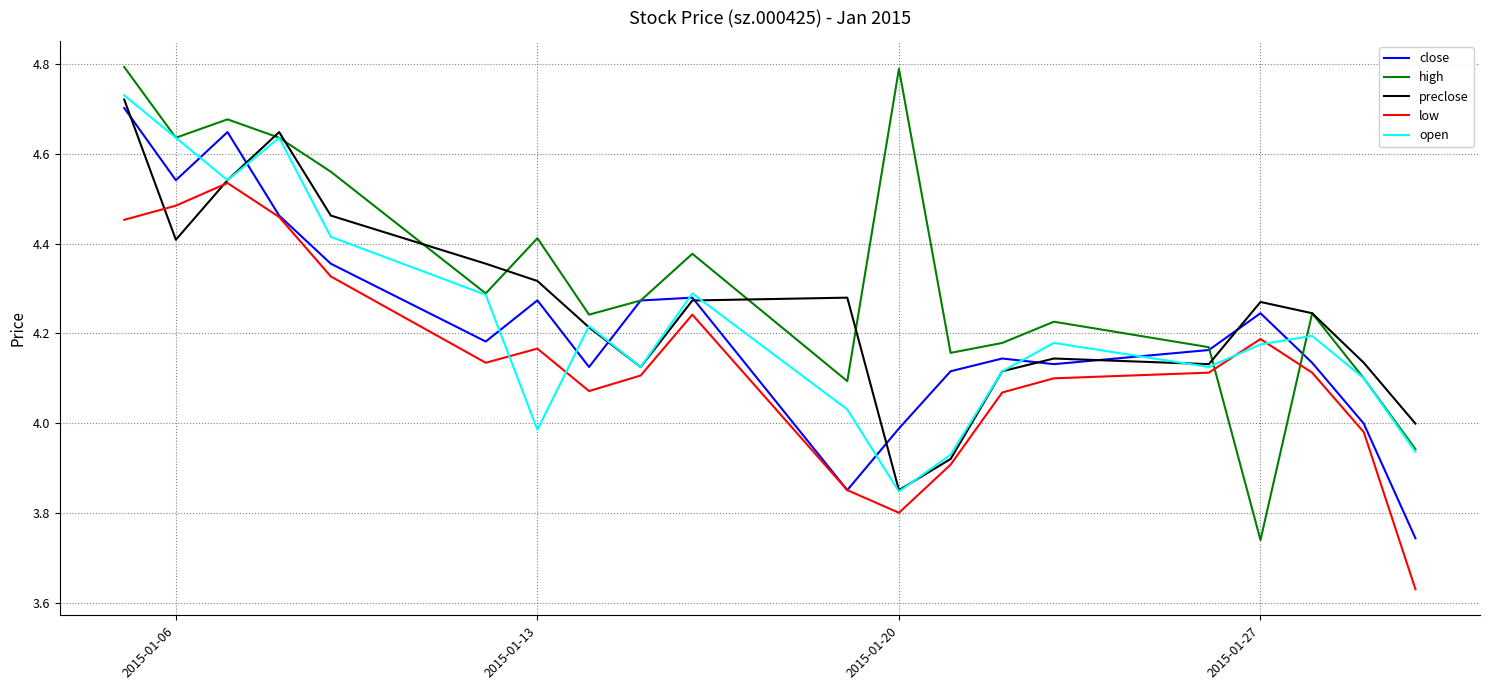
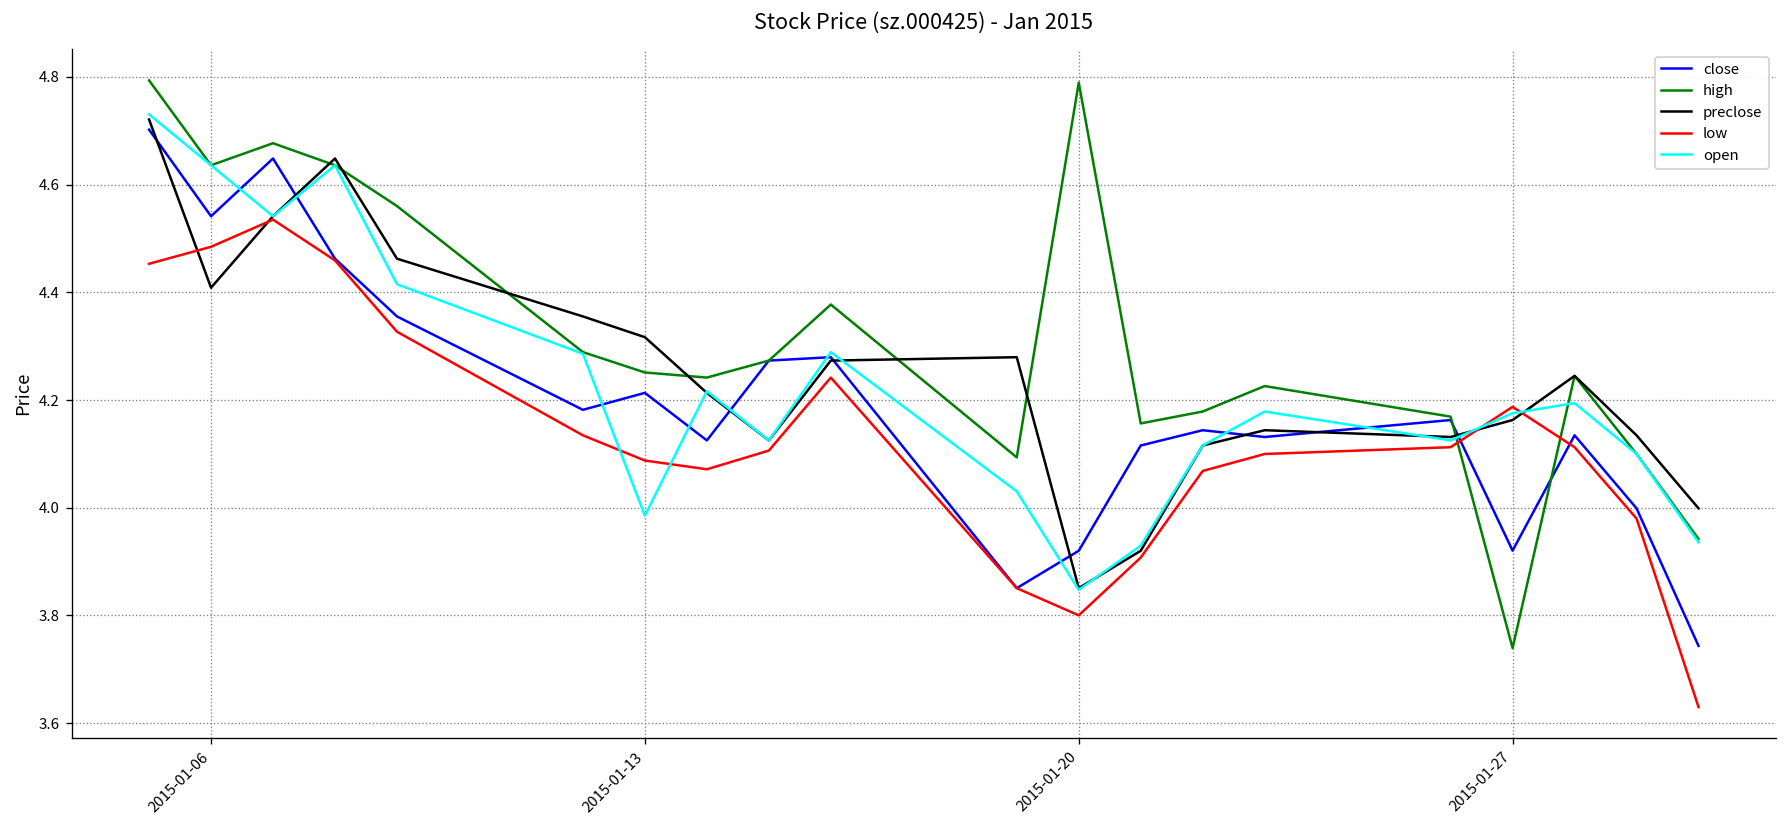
close, 2015-01-13: 4.27 -> 4.21
high, 2015-01-13: 4.41 -> 4.25
low, 2015-01-13: 4.17 -> 4.09
close, 2015-01-20: 3.99 -> 3.92
close, 2015-01-27: 4.24 -> 3.92
preclose, 2015-01-27: 4.27 -> 4.16
